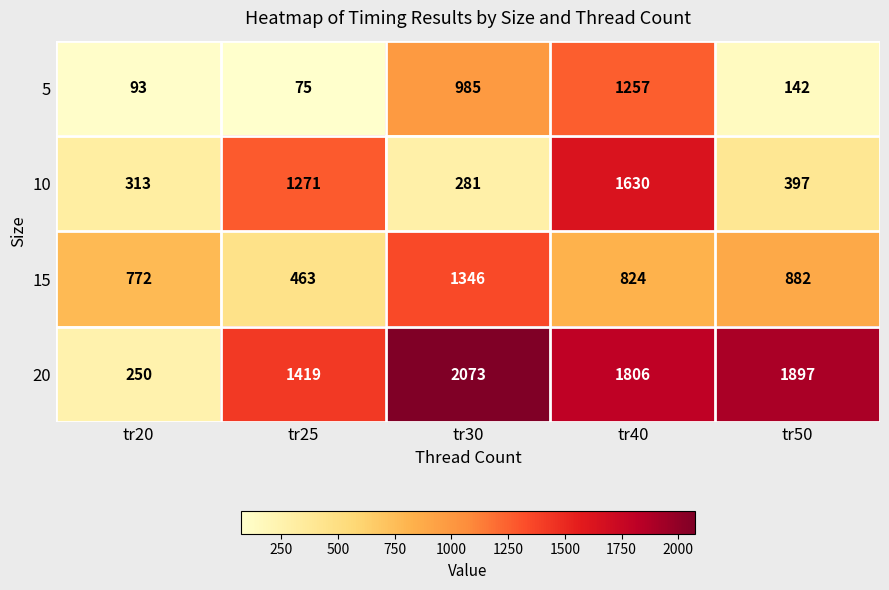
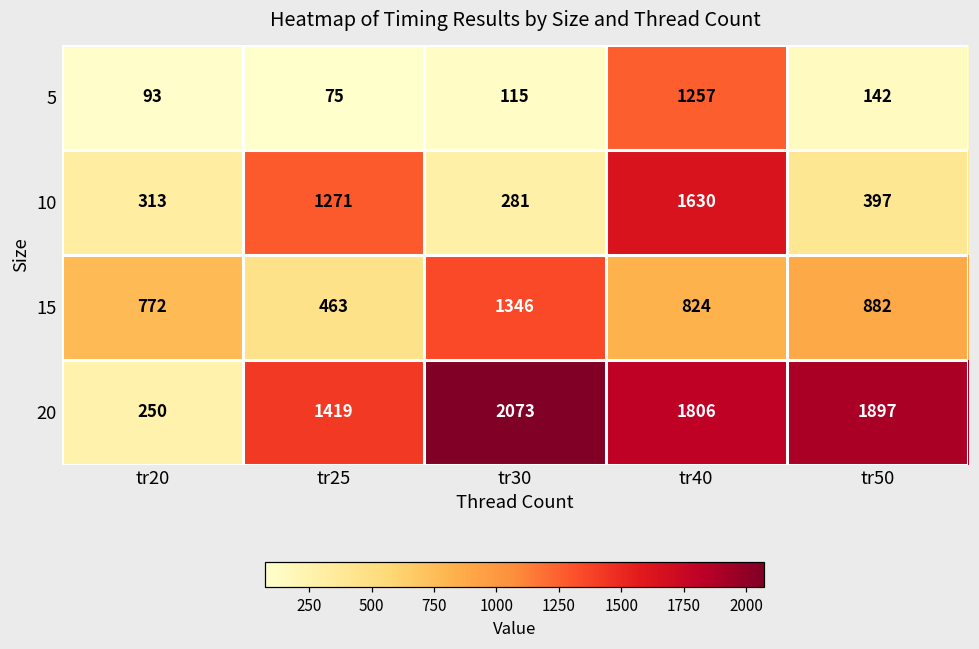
5, tr30: 985 -> 115
